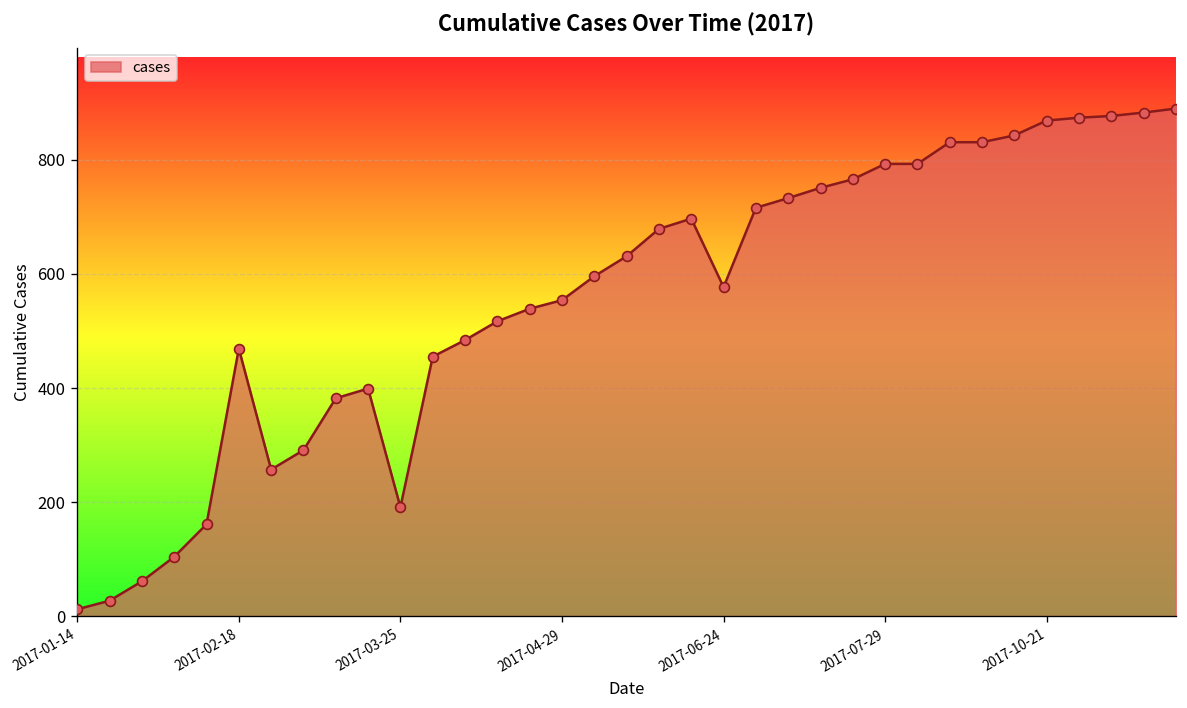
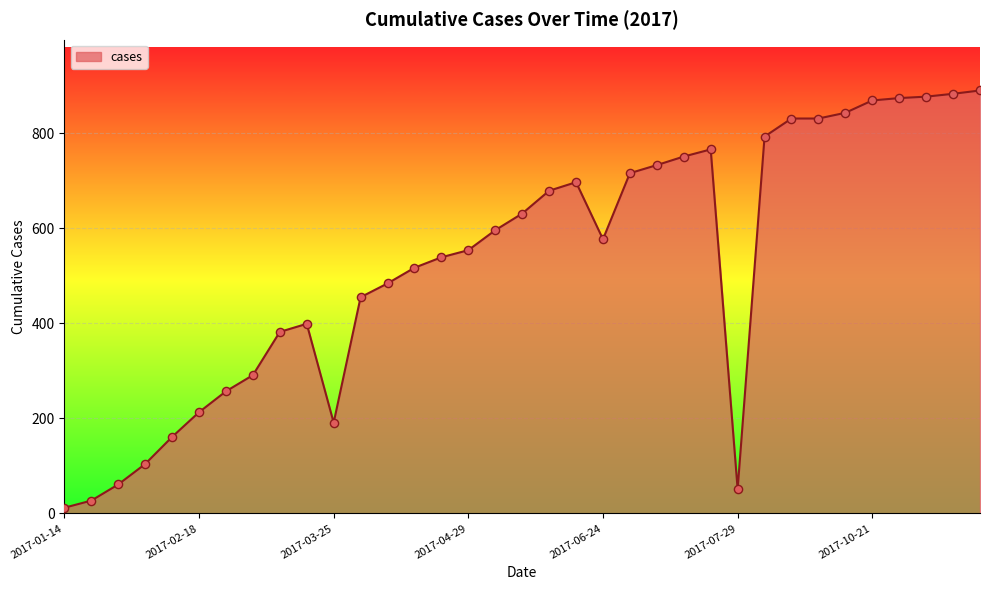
2017-02-18: 470 -> 210
2017-07-29: 790 -> 50
